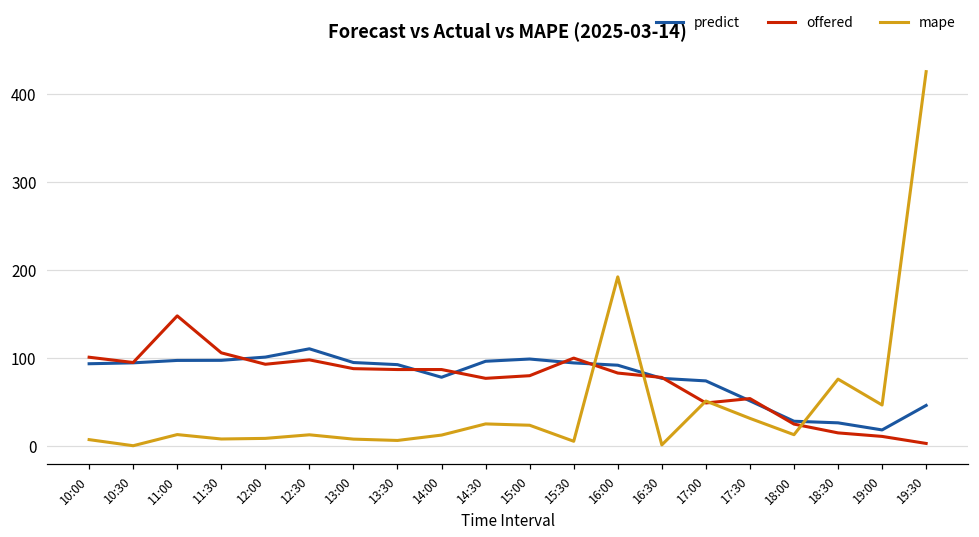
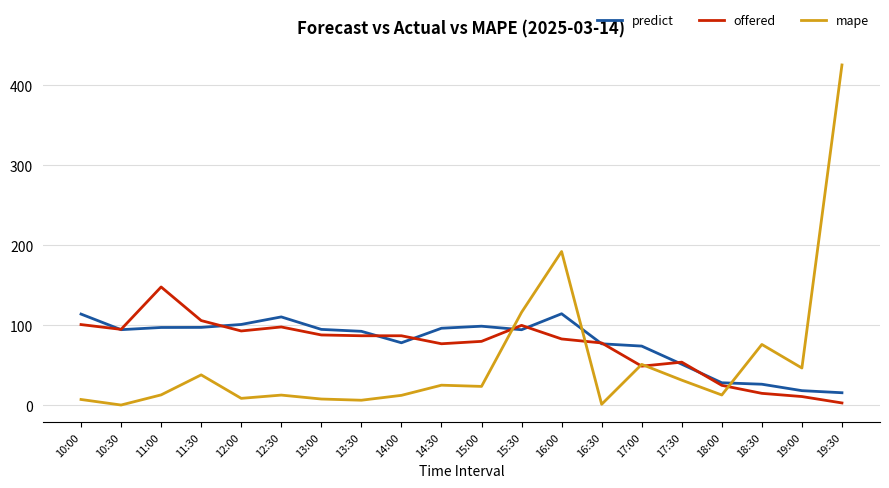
predict, 10:00: 90 -> 110
mape, 11:30: 10 -> 40
mape, 15:30: 10 -> 120
predict, 16:00: 90 -> 110
predict, 19:30: 50 -> 20
